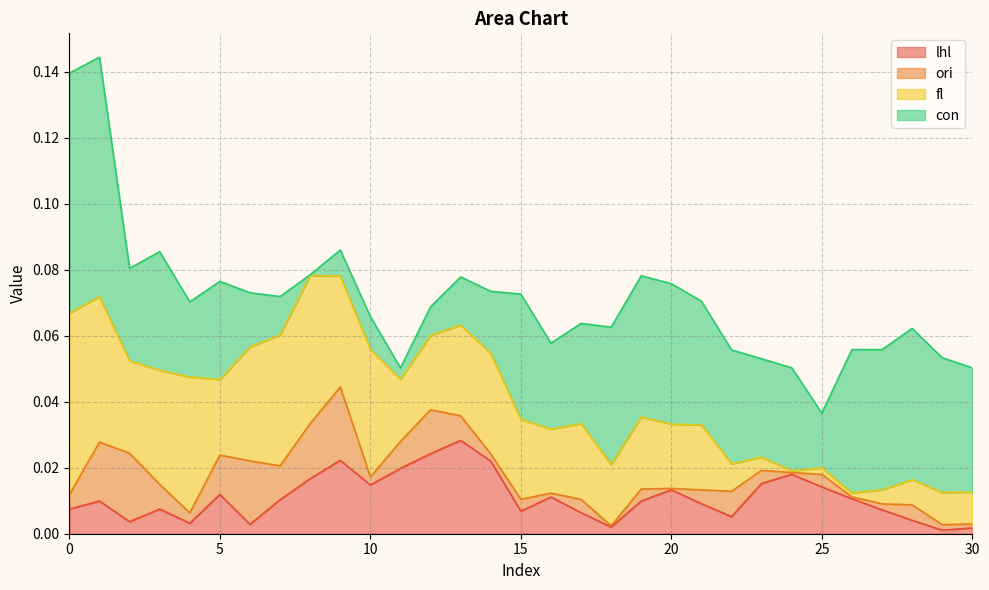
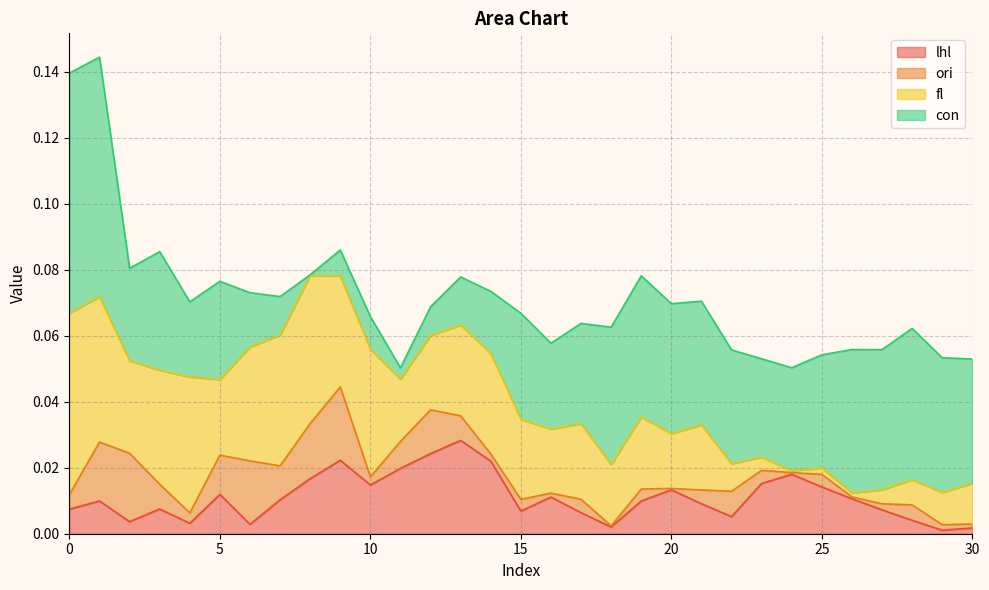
con, 15: 0.038 -> 0.032
fl, 20: 0.019 -> 0.017
con, 20: 0.043 -> 0.039
con, 25: 0.017 -> 0.034
fl, 30: 0.010 -> 0.012
